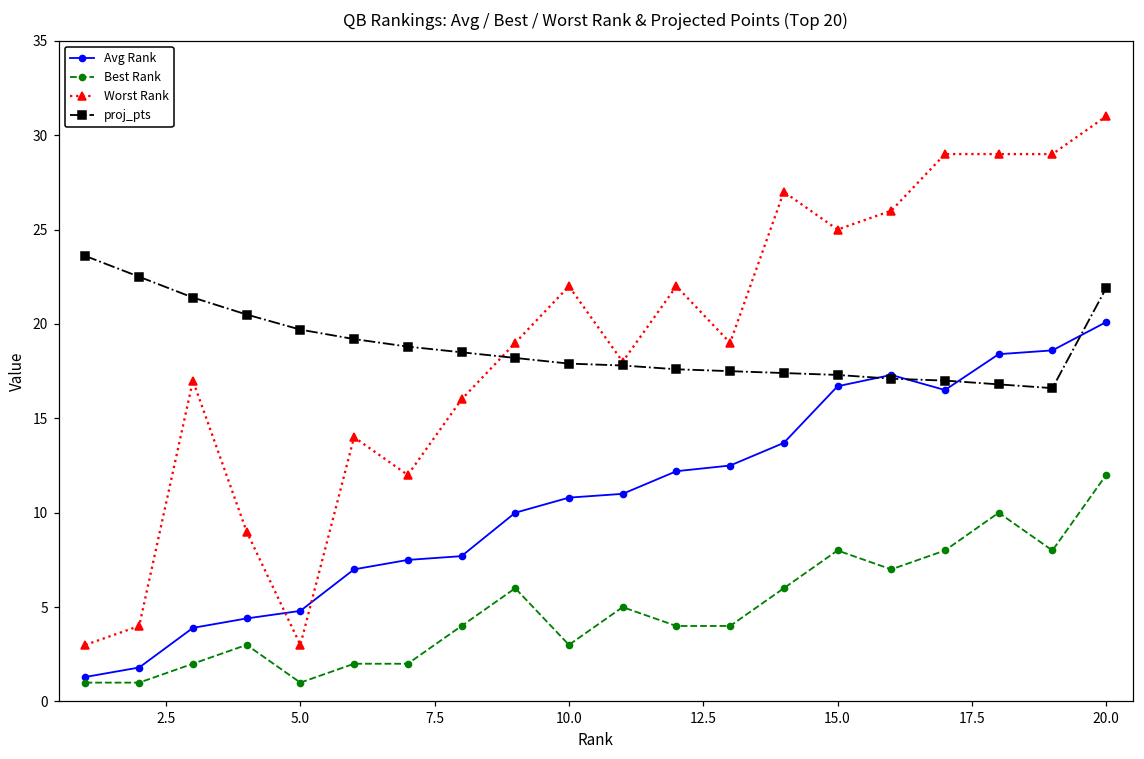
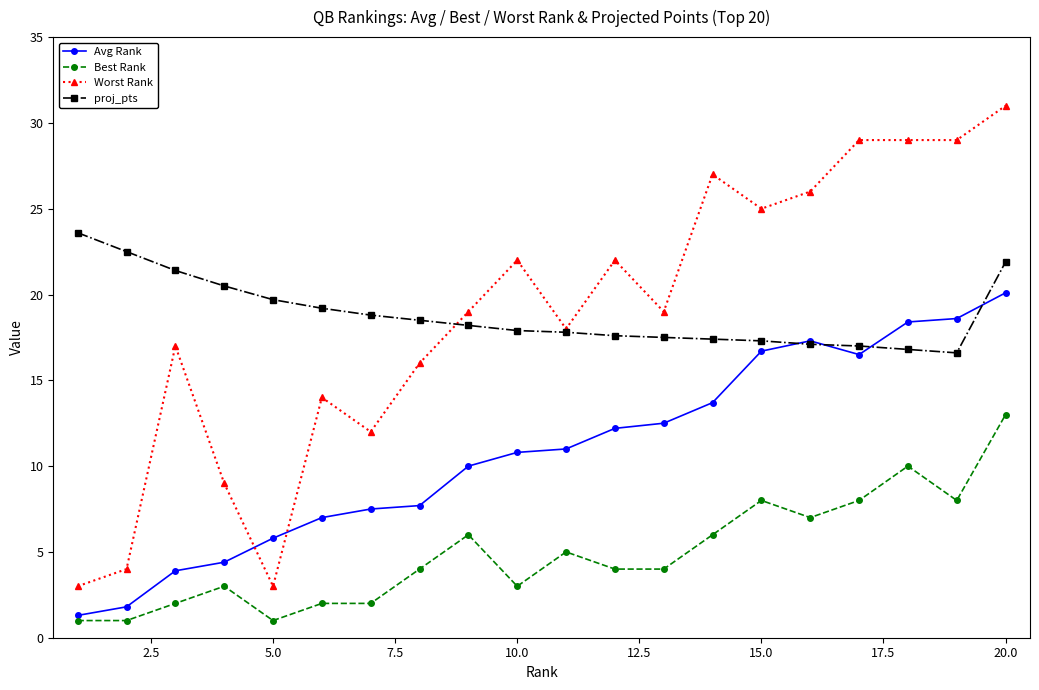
Avg Rank, 5.0: 4.8 -> 5.8
Best Rank, 20.0: 12 -> 13
